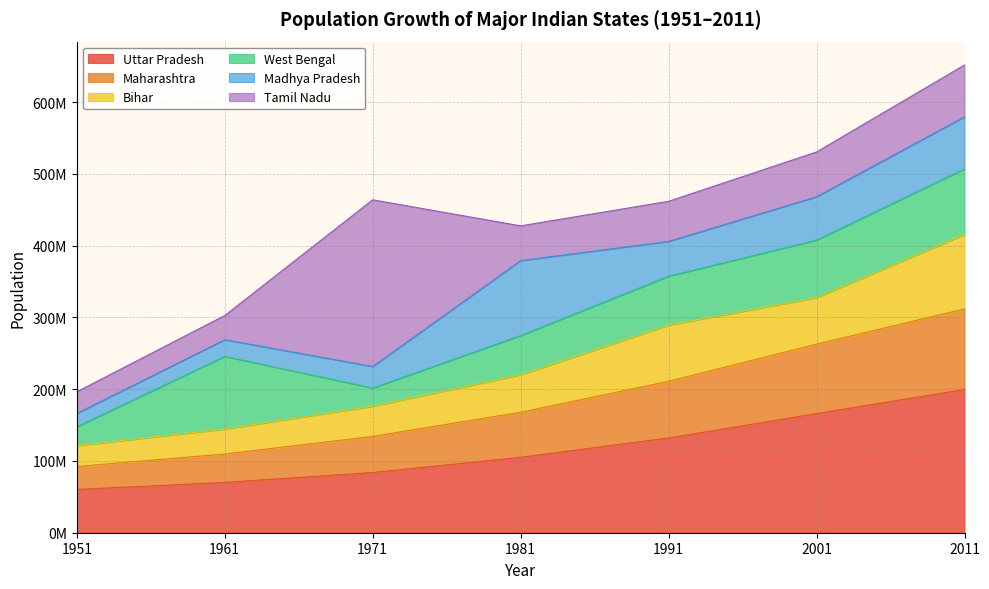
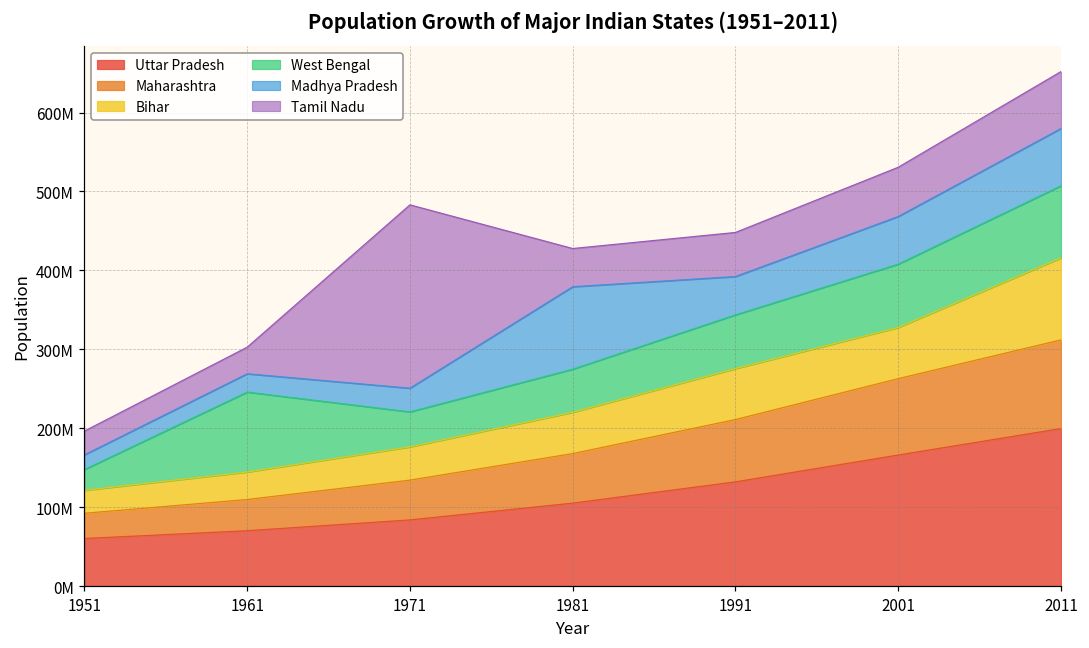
West Bengal, 1971: 30000000 -> 40000000
Bihar, 1991: 80000000 -> 60000000
